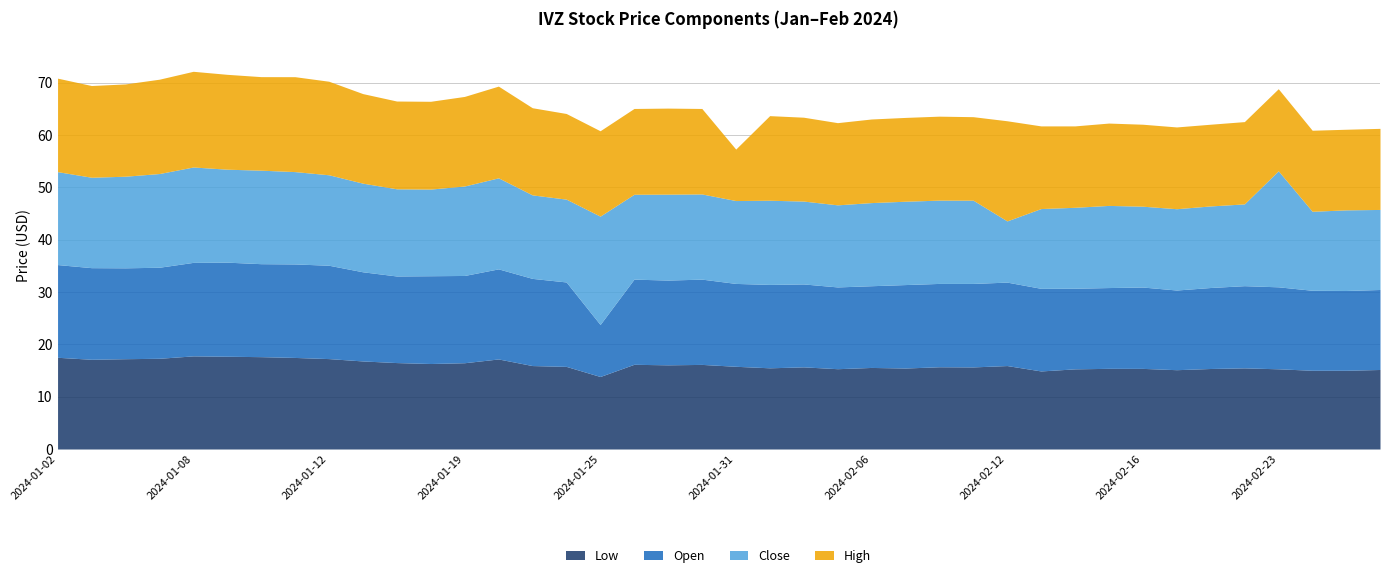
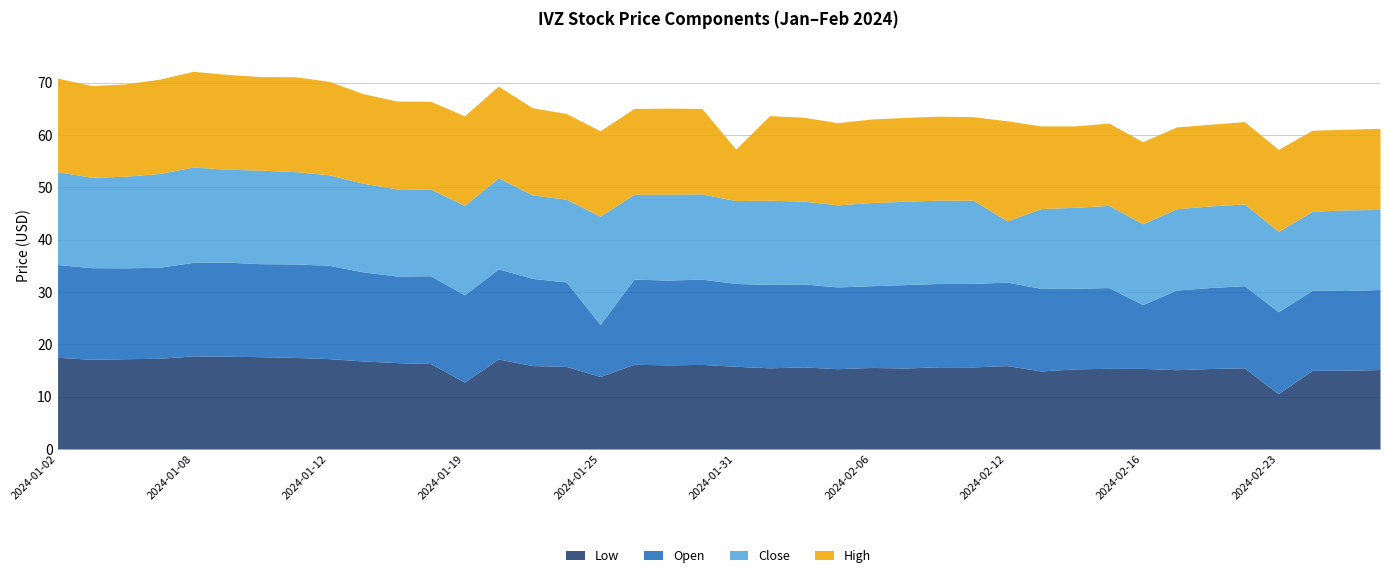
Low, 2024-01-19: 16 -> 13
Open, 2024-02-16: 16 -> 12
Low, 2024-02-23: 15 -> 11
Close, 2024-02-23: 22 -> 15
